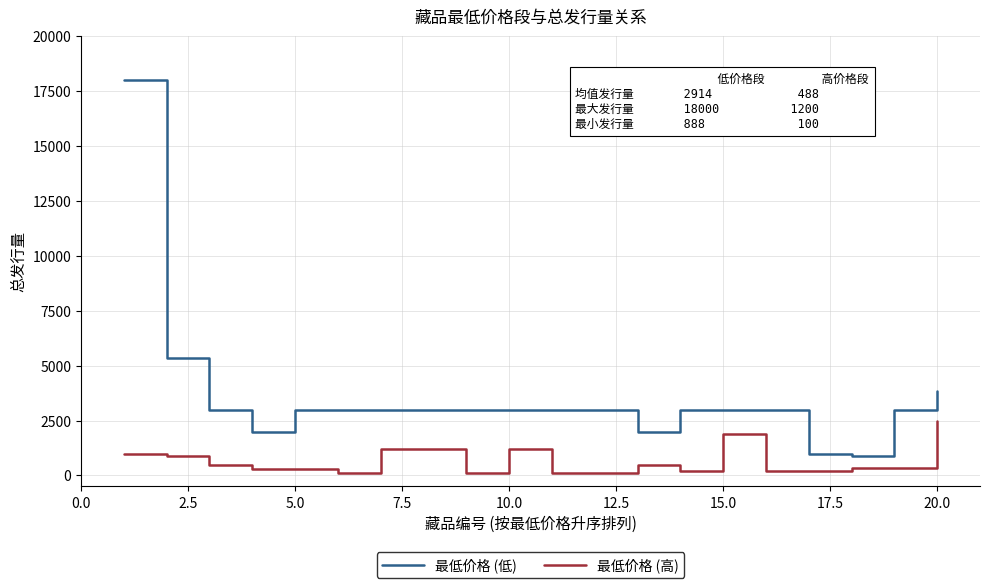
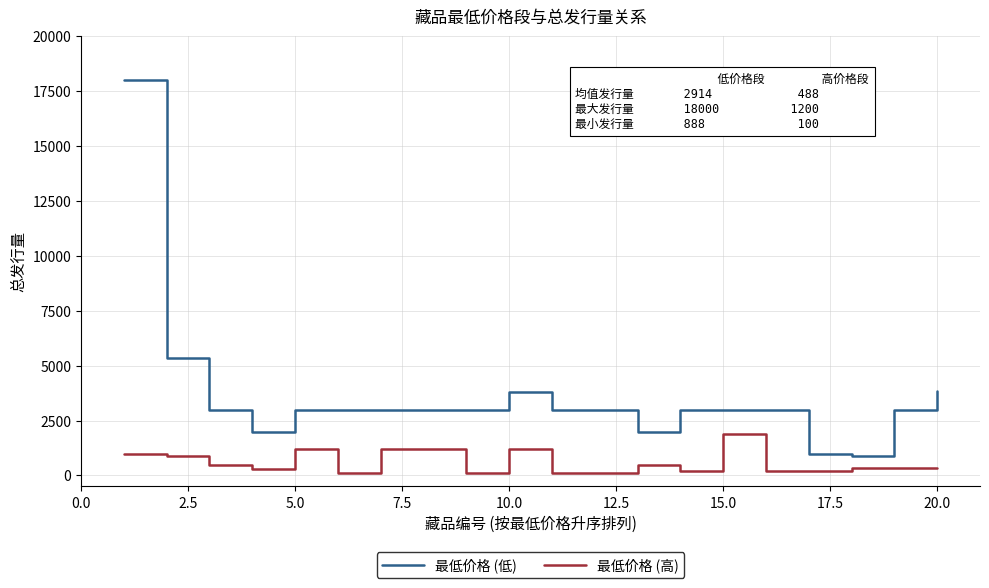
最低价格 (高), 5.0: 300 -> 1200
最低价格 (低), 10.0: 3000 -> 3800
最低价格 (高), 20.0: 2500 -> 300
